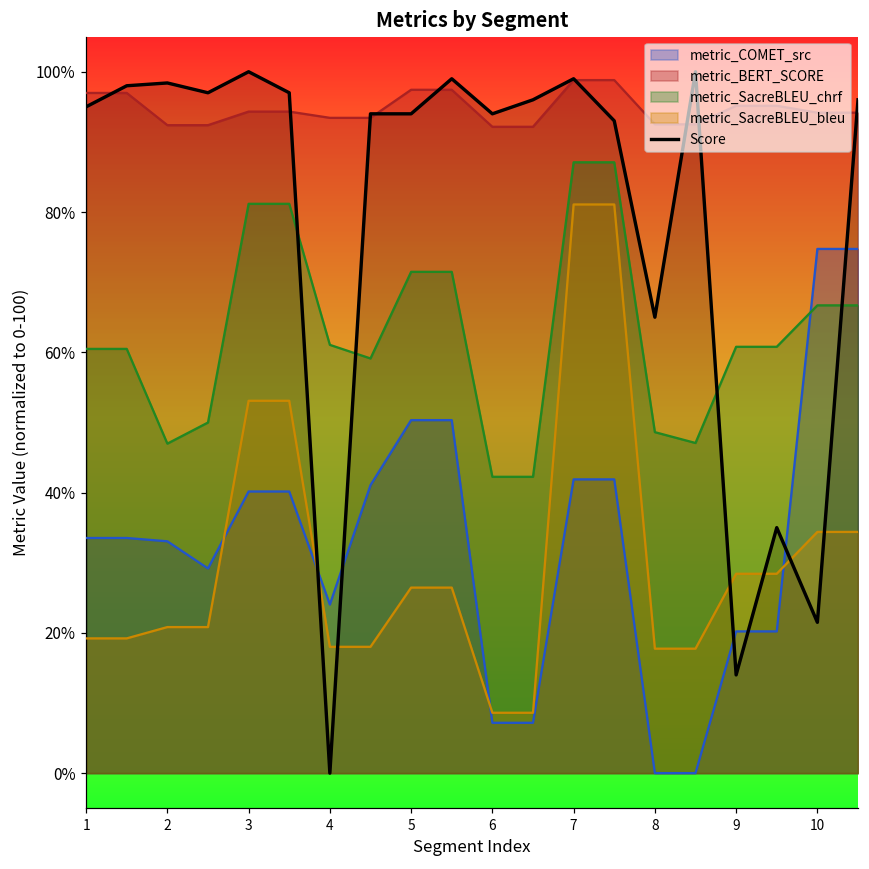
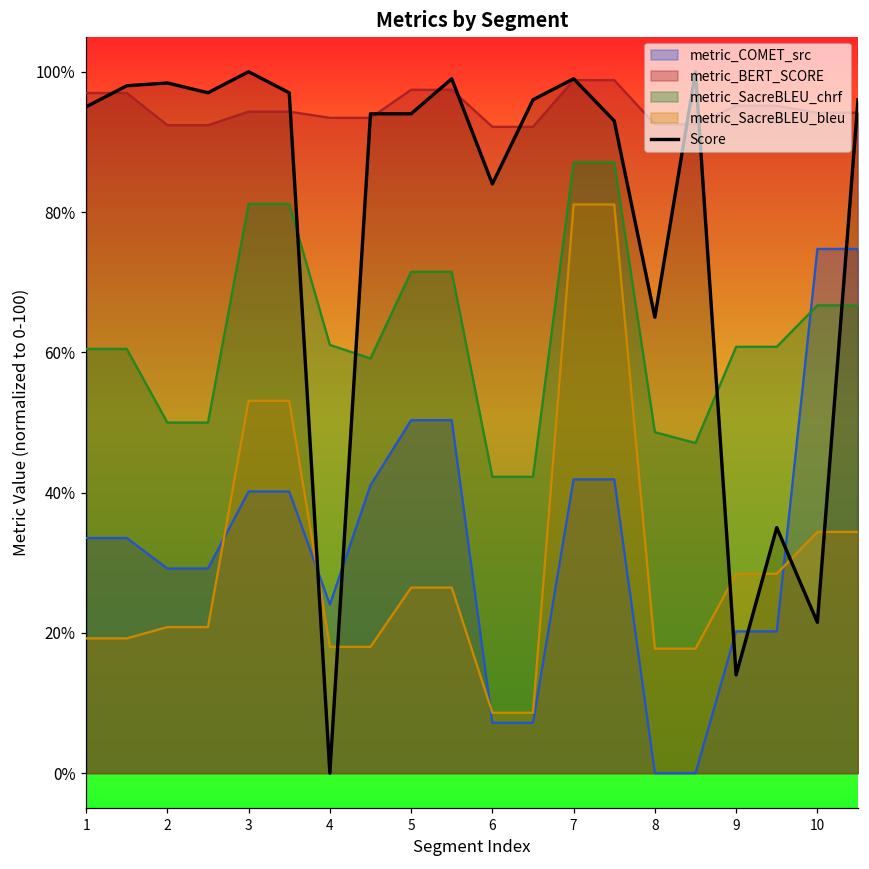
metric_COMET_src, 2: 33% -> 29%
metric_SacreBLEU_chrf, 2: 47% -> 50%
Score, 6: 94% -> 84%
